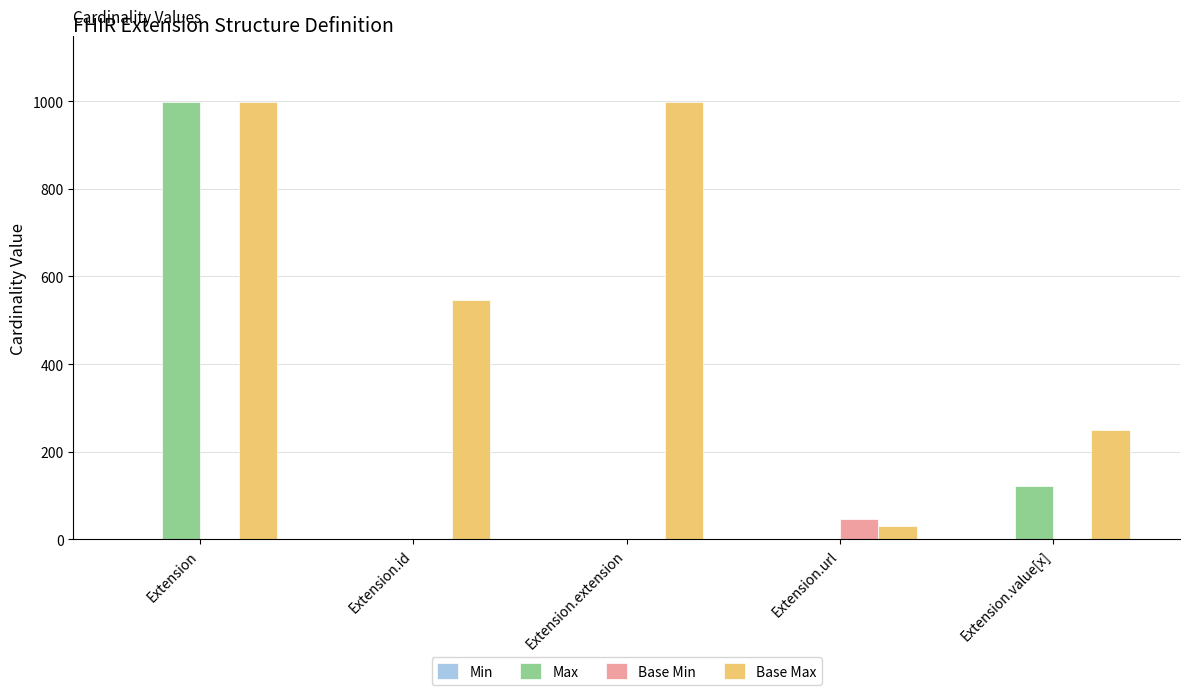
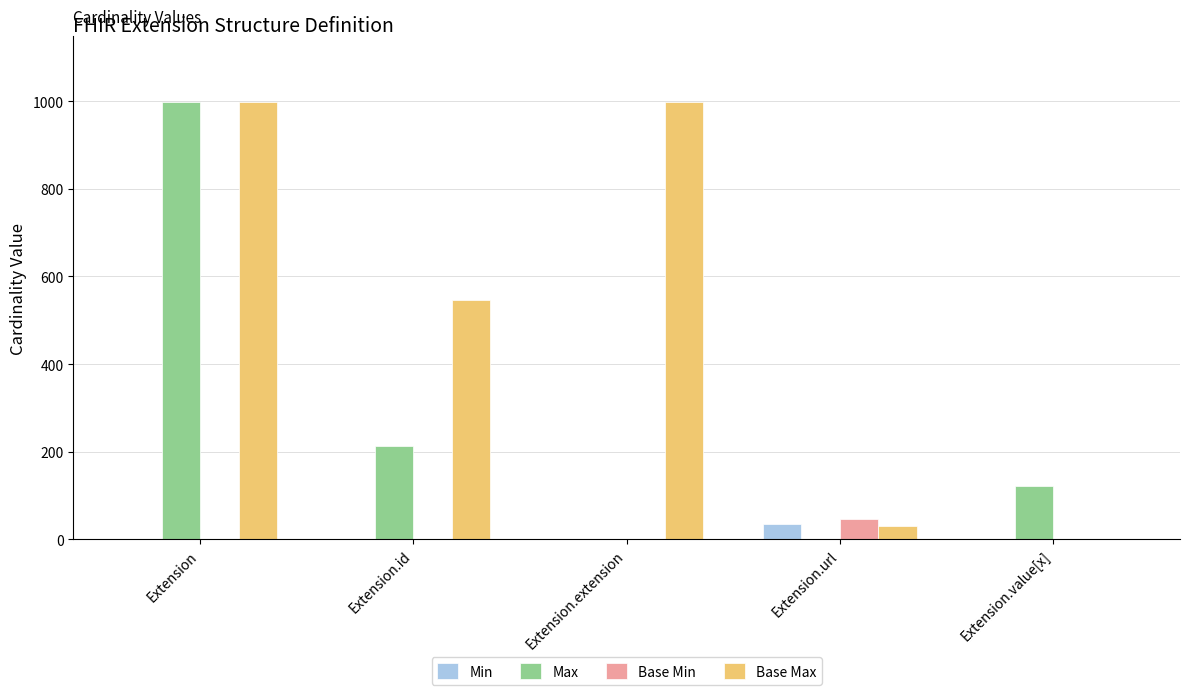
Max, Extension.id: 0 -> 210
Min, Extension.url: 0 -> 40
Base Max, Extension.value[x]: 250 -> 0
